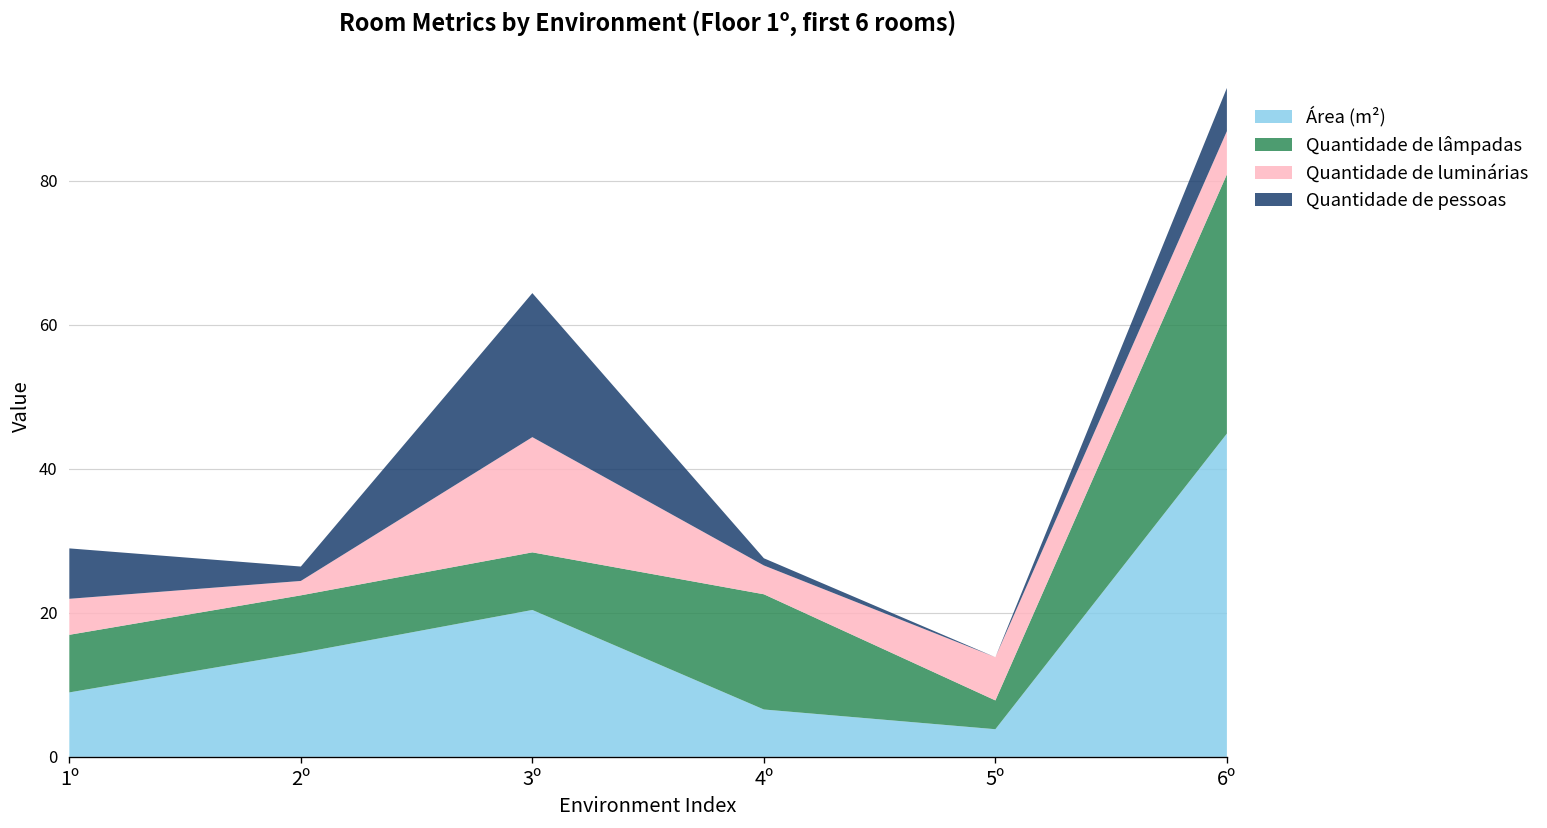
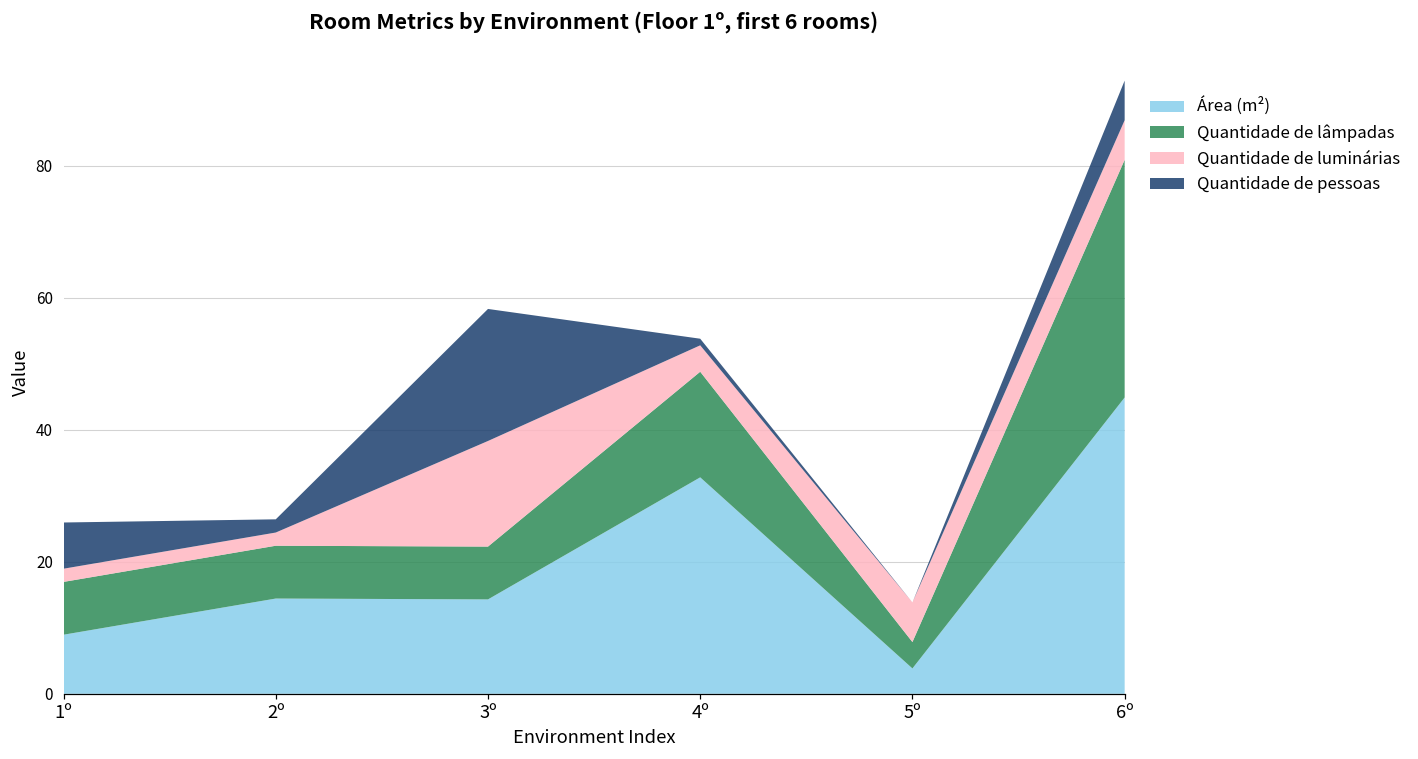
Quantidade de luminárias, 1º: 5 -> 2
Área (m²), 3º: 20 -> 14
Área (m²), 4º: 7 -> 33
